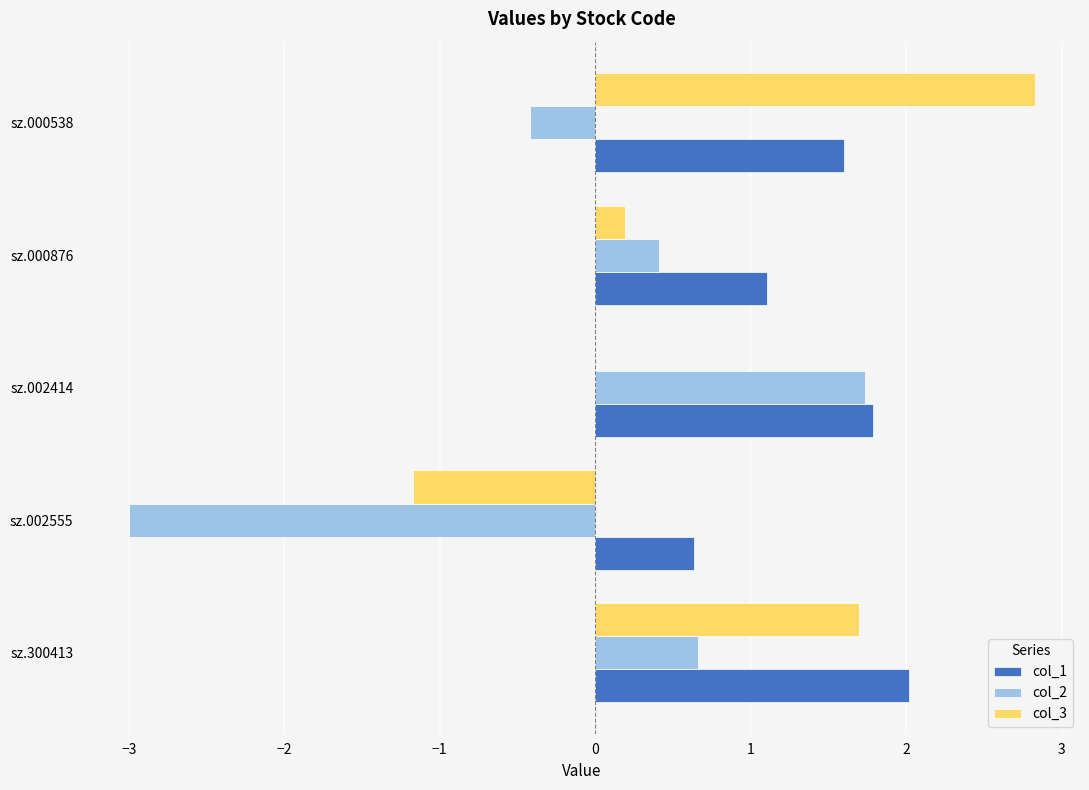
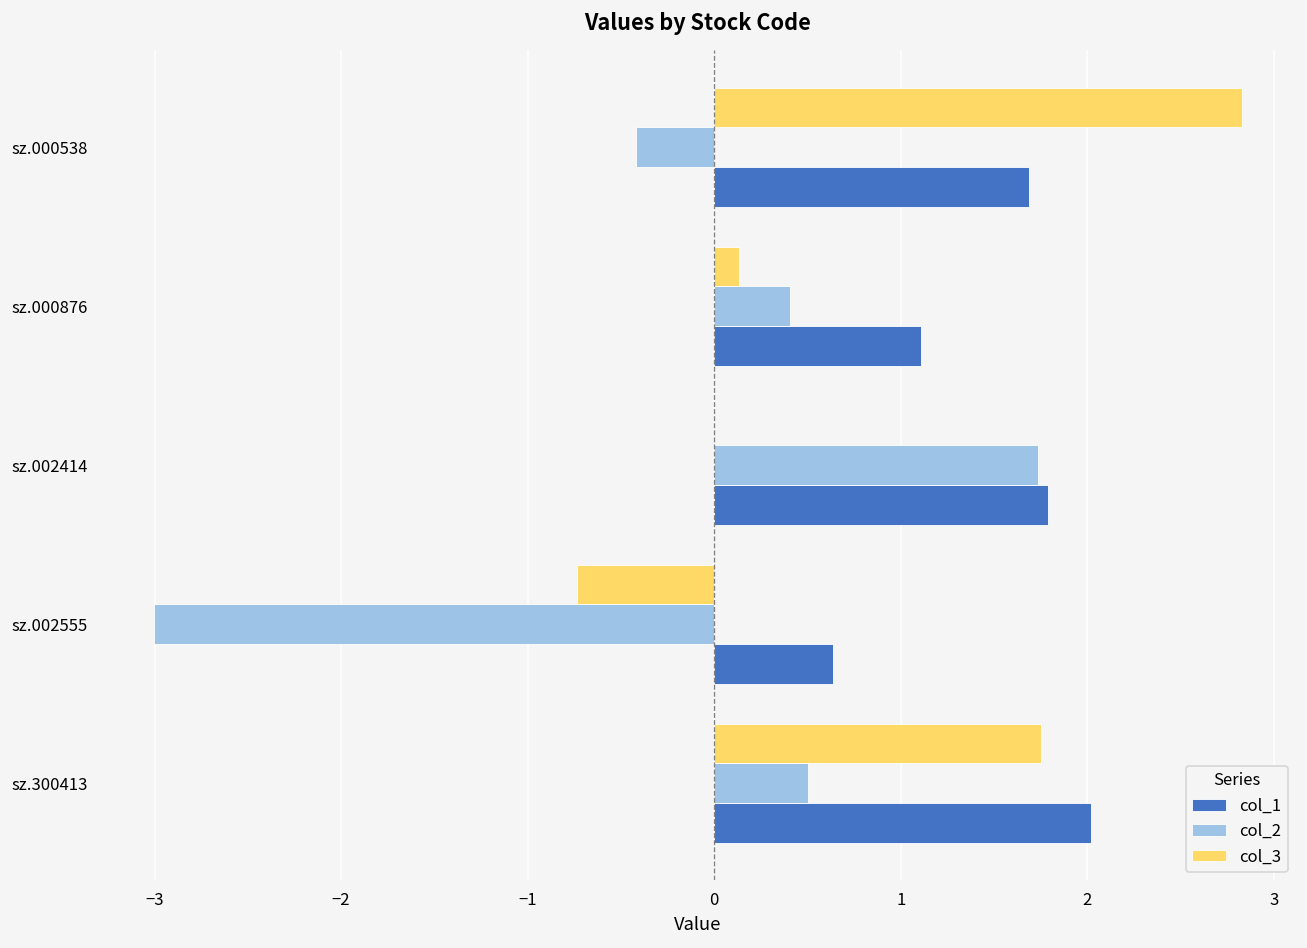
col_1, sz.000538: 1.60 -> 1.69
col_3, sz.000876: 0.19 -> 0.14
col_3, sz.002555: -1.17 -> -0.73
col_3, sz.300413: 1.70 -> 1.75
col_2, sz.300413: 0.66 -> 0.50
